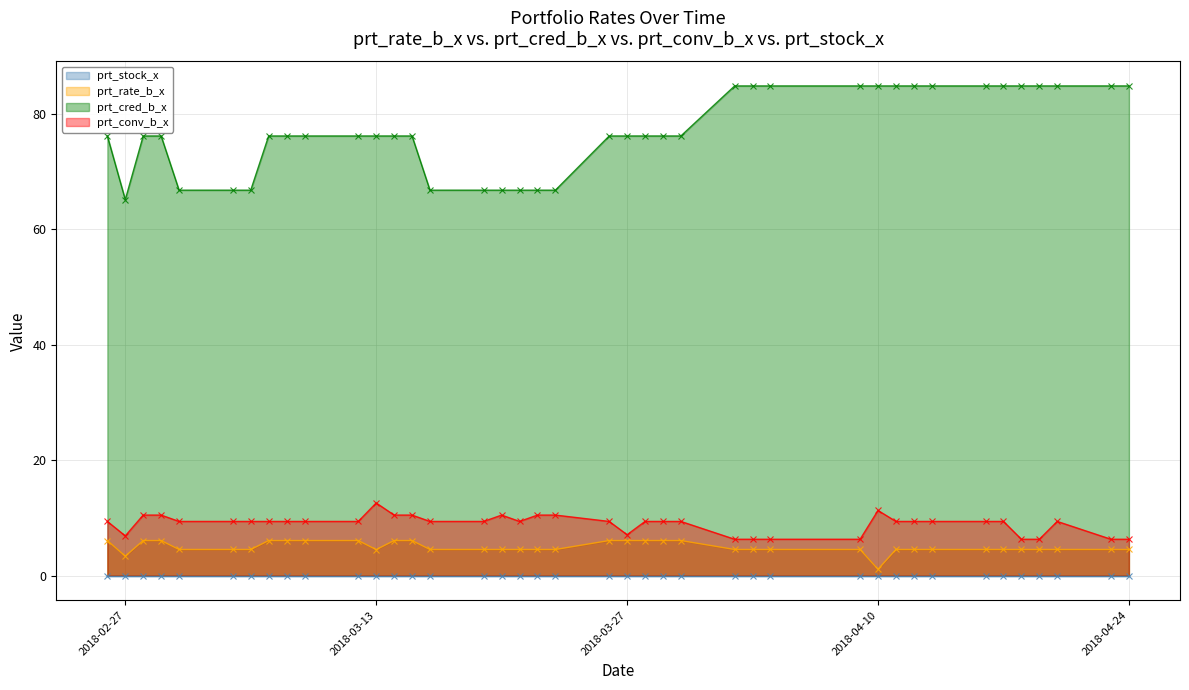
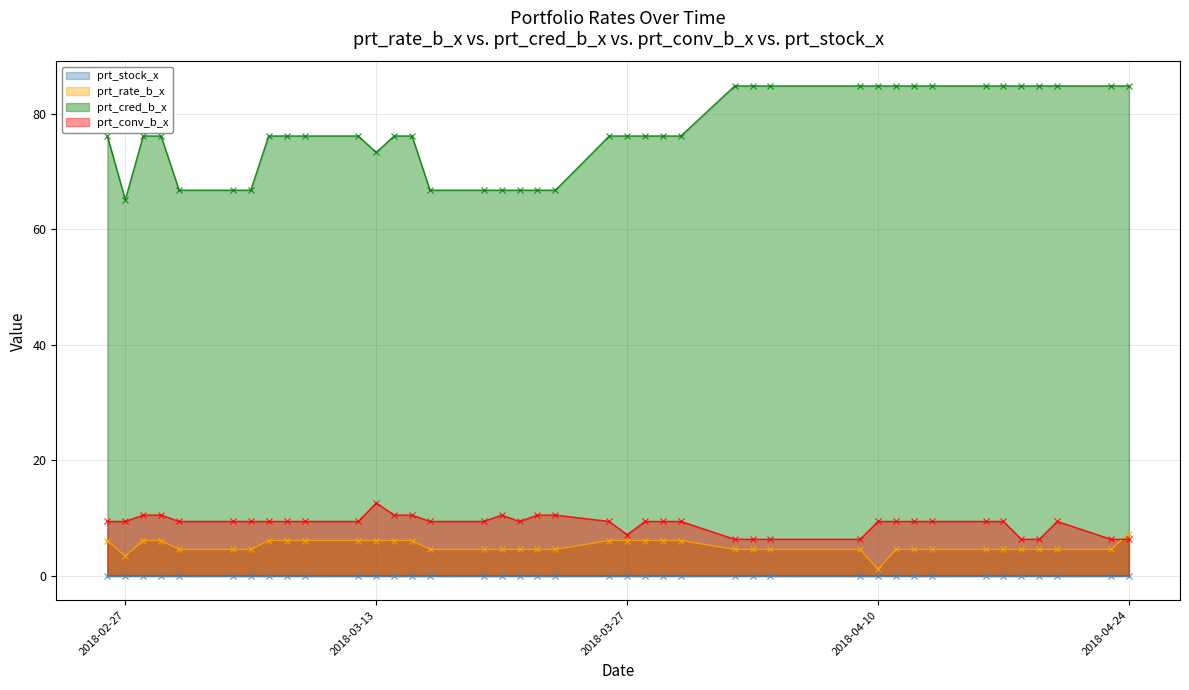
prt_conv_b_x, 2018-02-27: 7 -> 9
prt_rate_b_x, 2018-03-13: 5 -> 6
prt_cred_b_x, 2018-03-13: 76 -> 73
prt_conv_b_x, 2018-04-10: 11 -> 9
prt_rate_b_x, 2018-04-24: 5 -> 7
